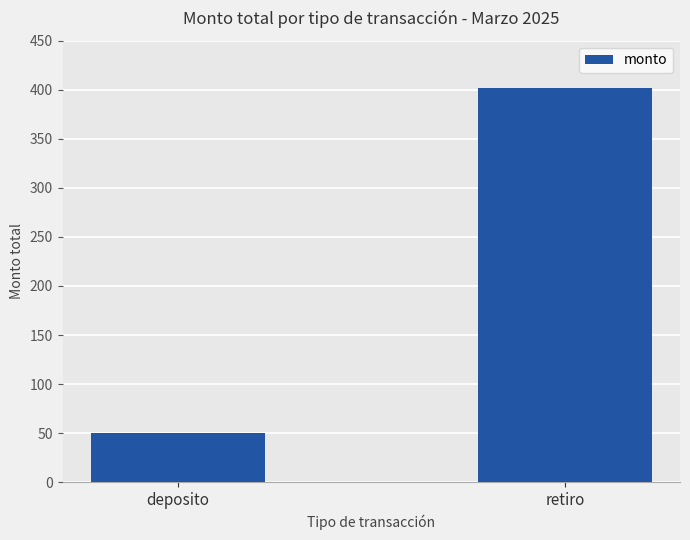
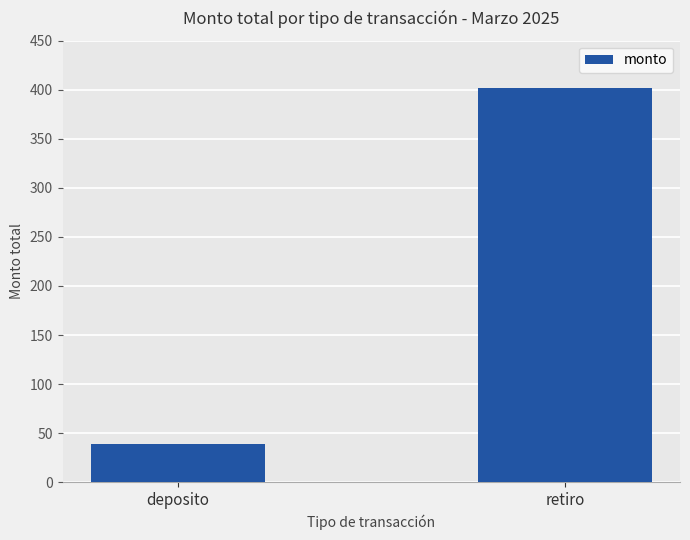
deposito: 50 -> 40
